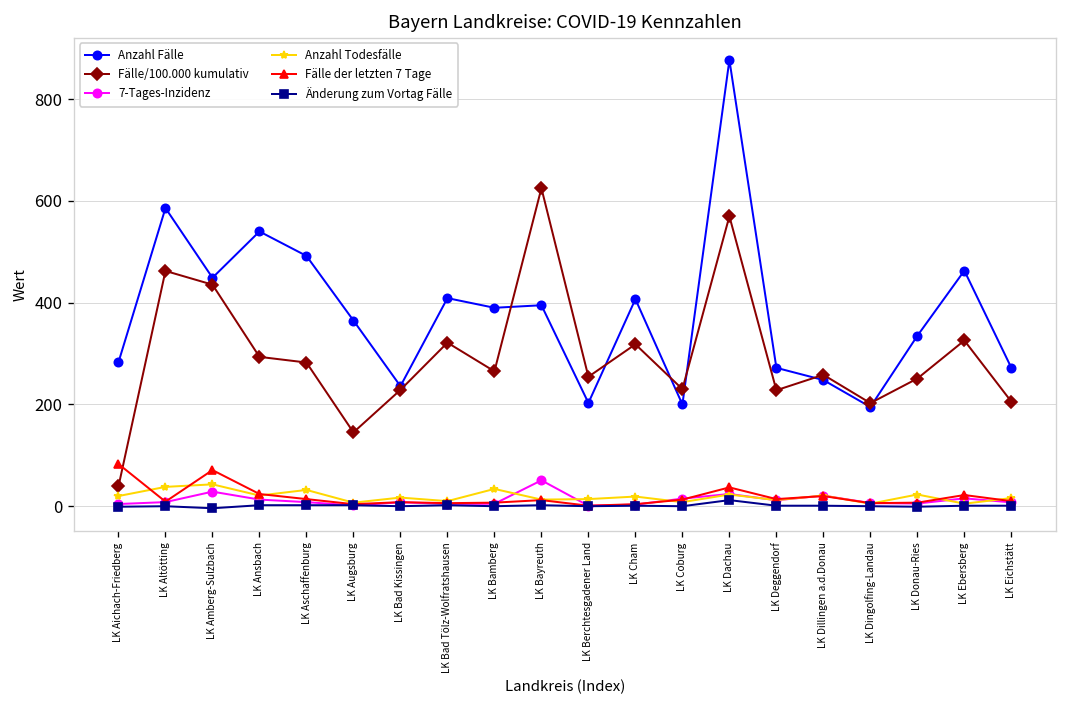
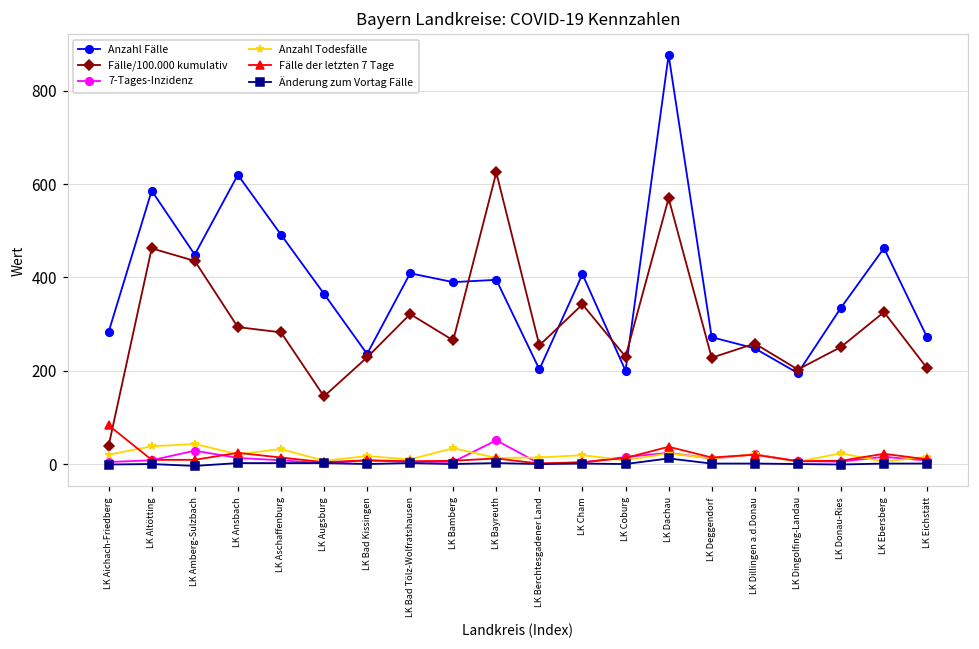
Fälle der letzten 7 Tage, LK Amberg-Sulzbach: 70 -> 10
Anzahl Fälle, LK Ansbach: 540 -> 620
Fälle/100.000 kumulativ, LK Cham: 320 -> 340
